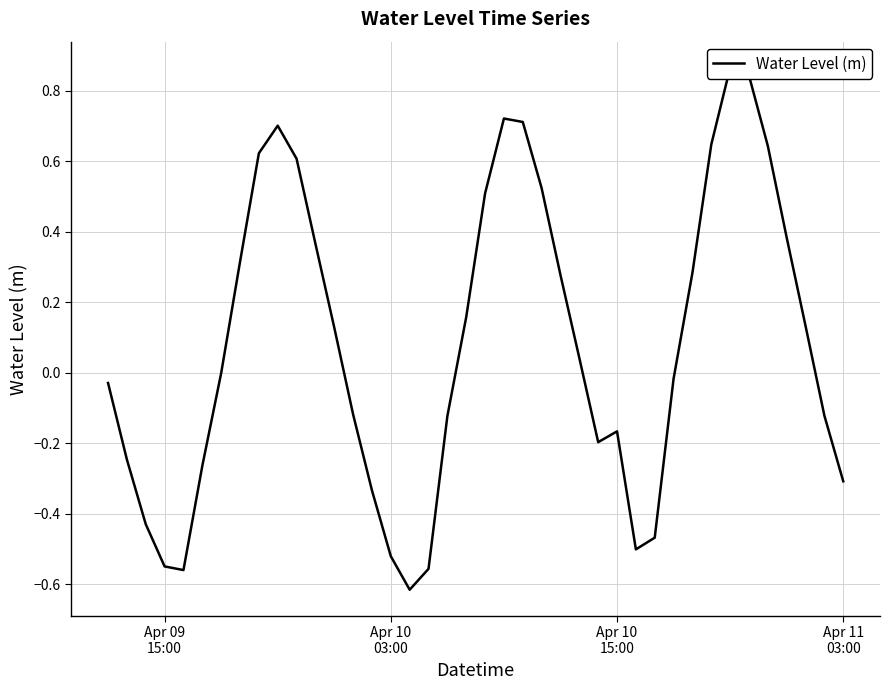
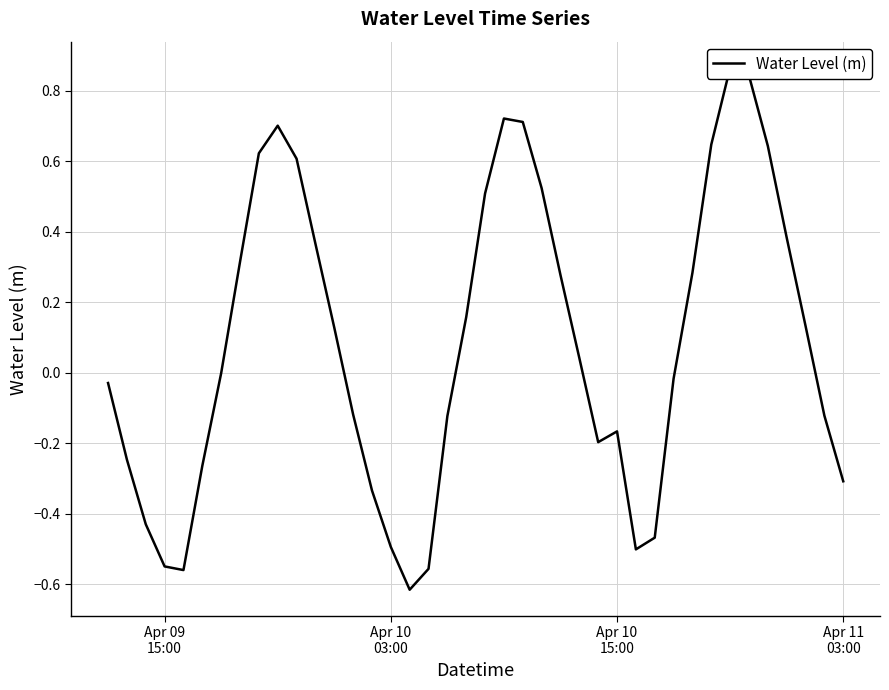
Apr 10 03:00: -0.52 -> -0.49
